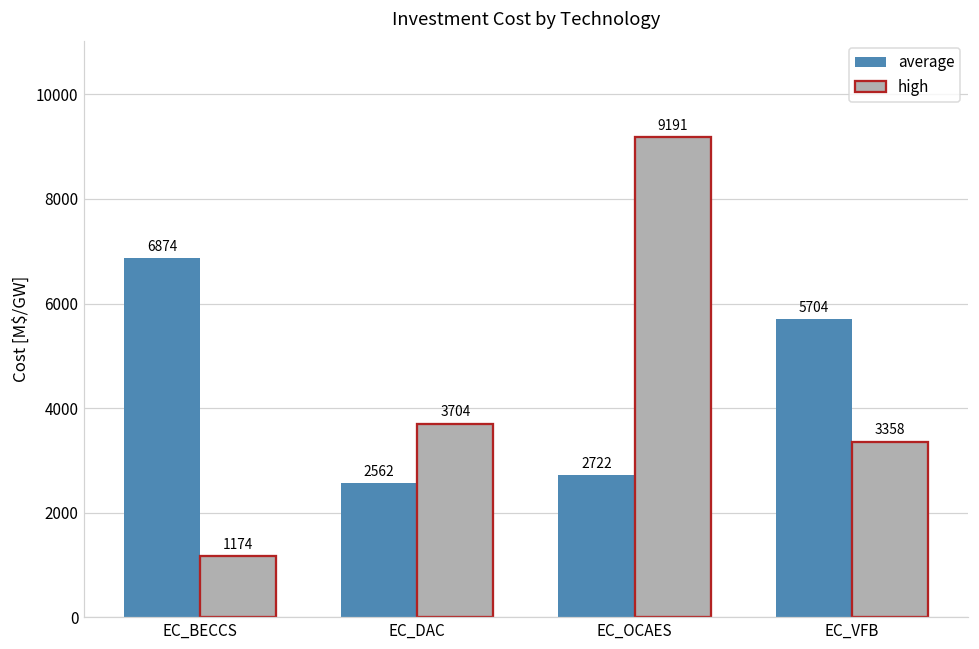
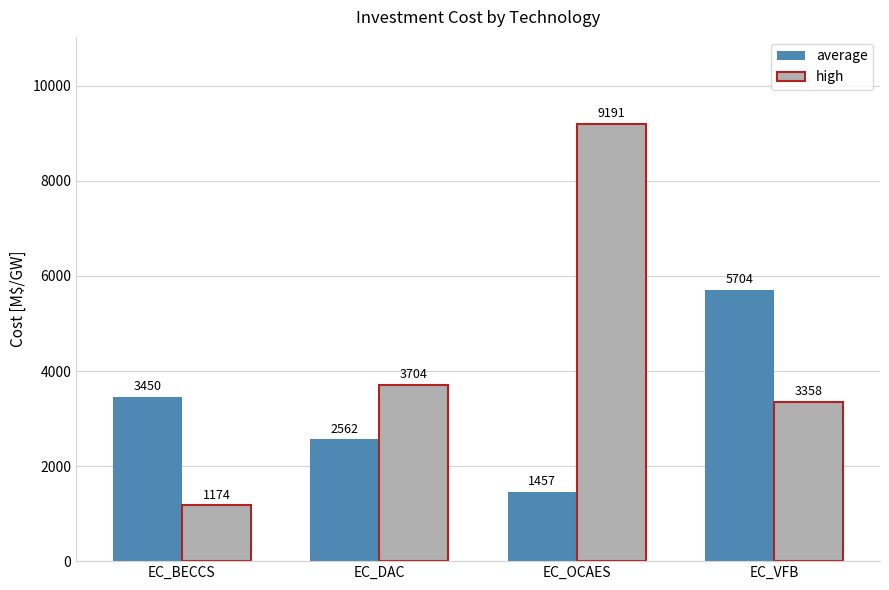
average, EC_BECCS: 6874 -> 3450
average, EC_OCAES: 2722 -> 1457
